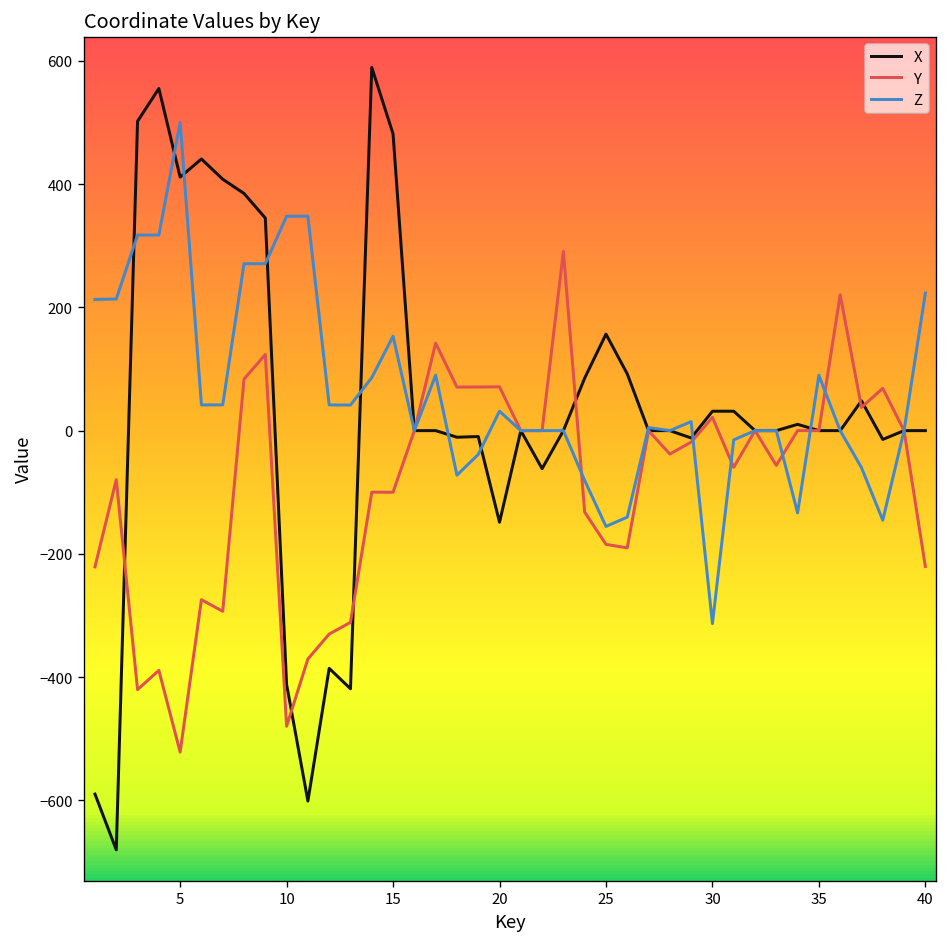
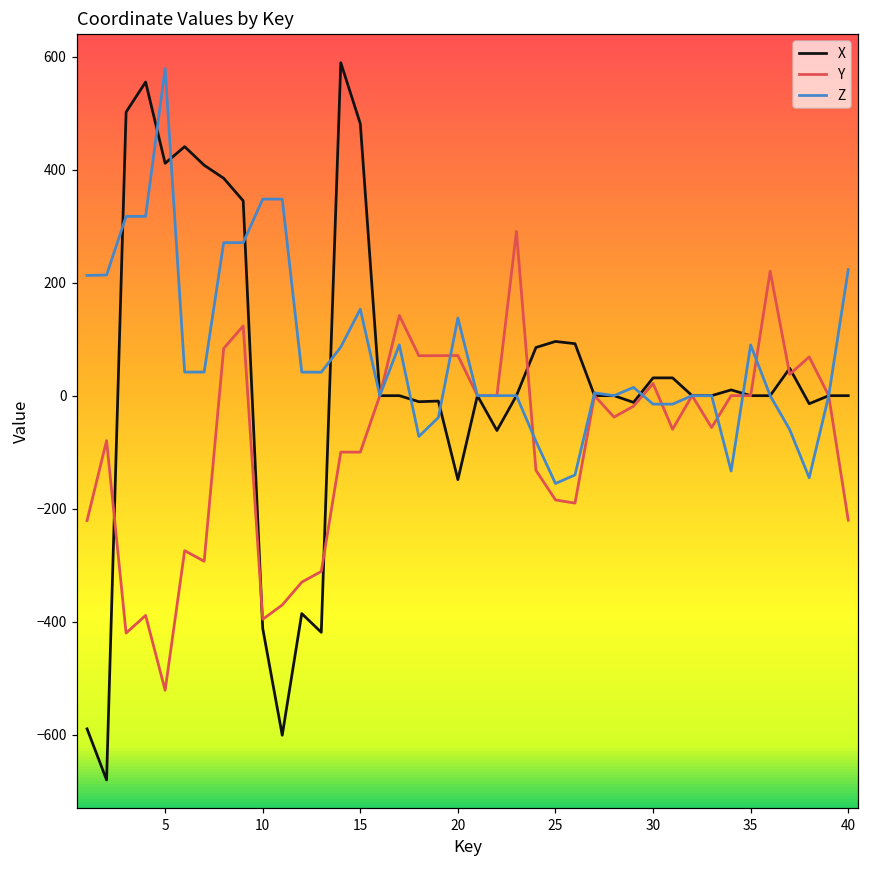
Z, 5: 500 -> 580
Y, 10: -480 -> -400
Z, 20: 30 -> 140
X, 25: 160 -> 100
Z, 30: -310 -> -20
